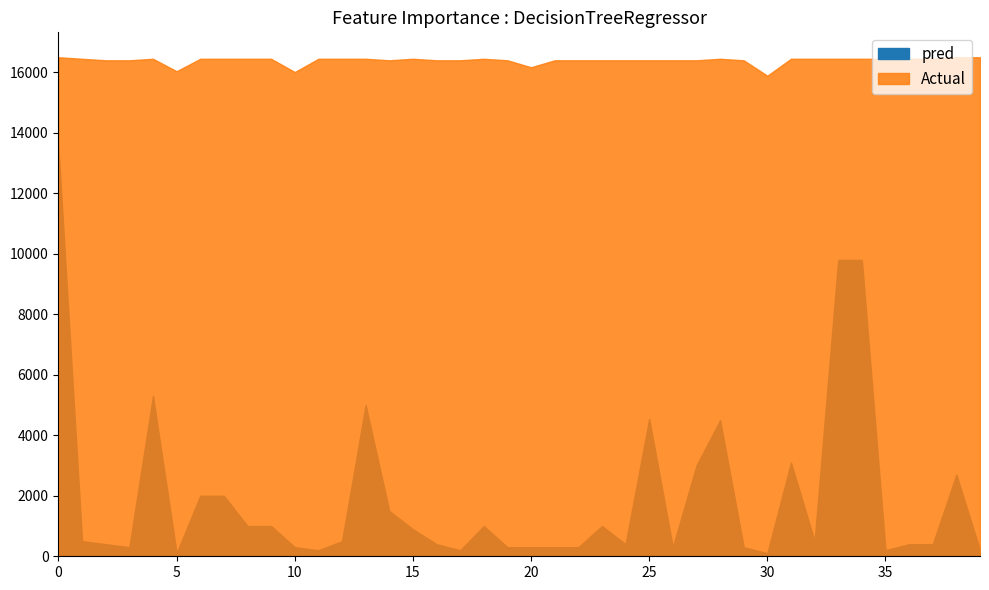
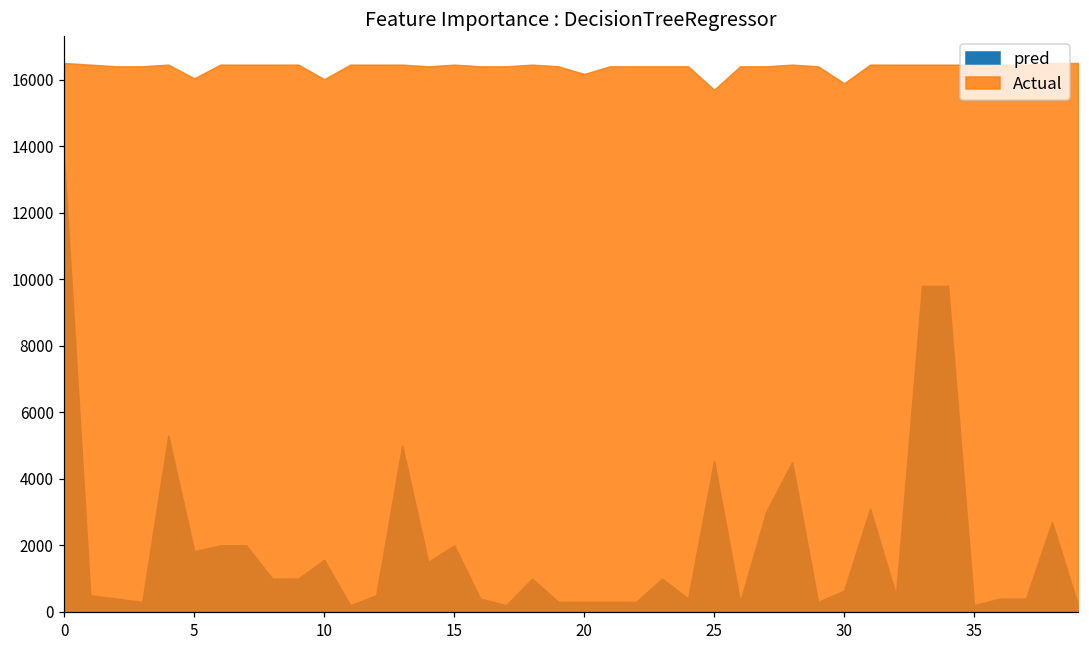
pred, 5: 100 -> 1800
pred, 10: 300 -> 1600
pred, 15: 900 -> 2000
Actual, 25: 16400 -> 15700
pred, 30: 100 -> 600
